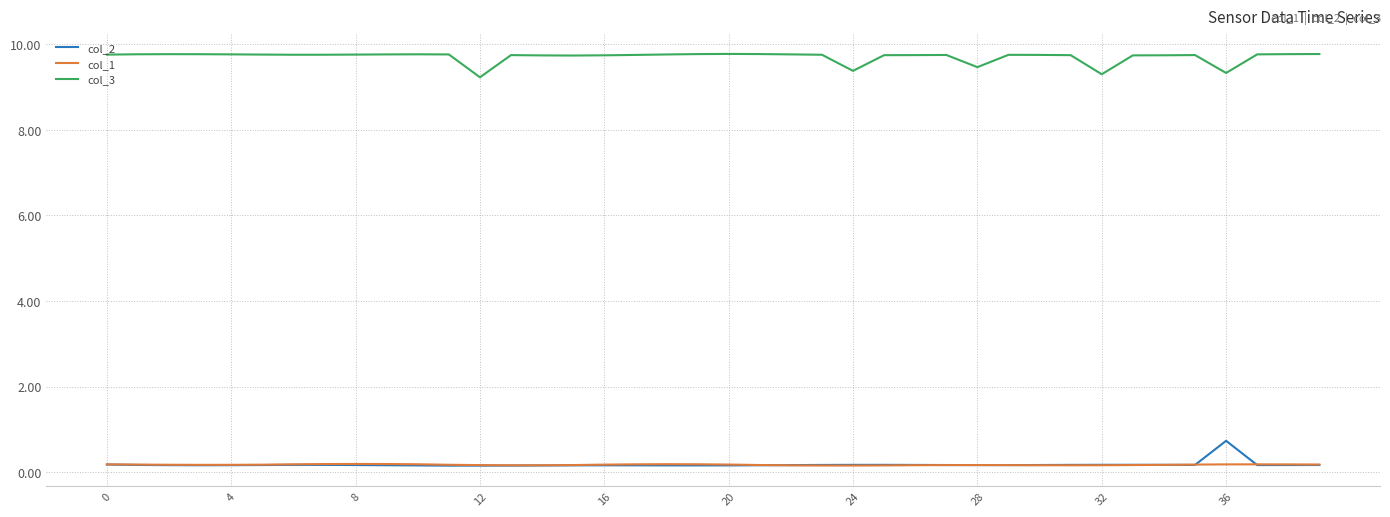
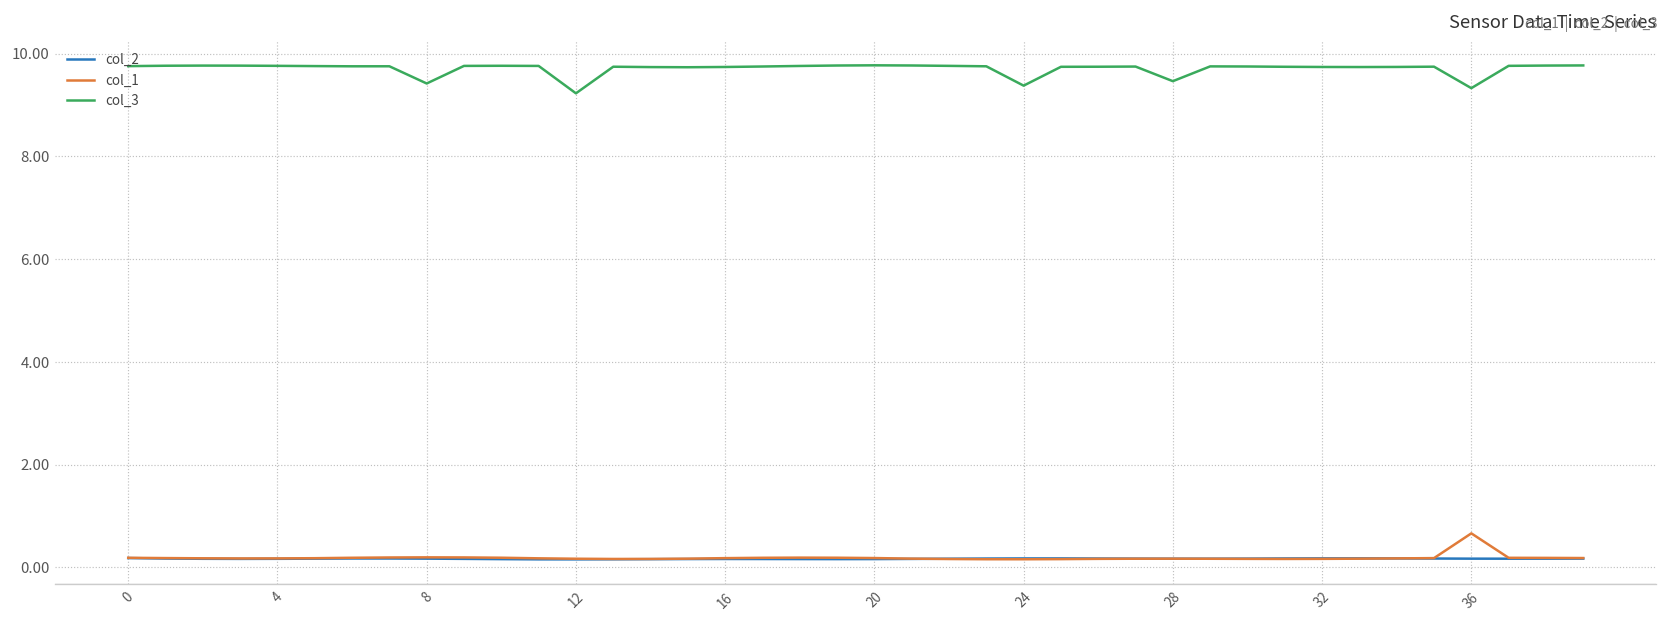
col_3, 8: 9.8 -> 9.4
col_3, 32: 9.3 -> 9.7
col_2, 36: 0.7 -> 0.2
col_1, 36: 0.2 -> 0.7
